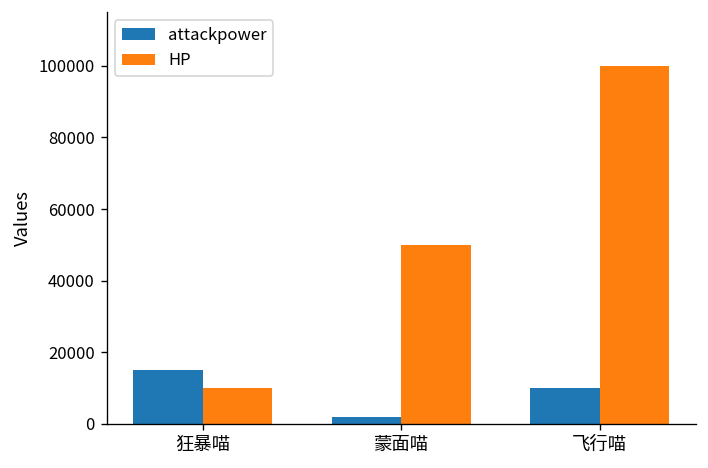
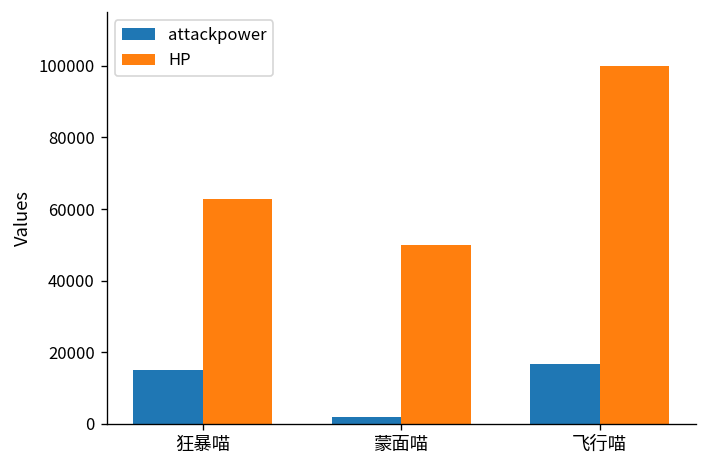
HP, 狂暴喵: 10000 -> 63000
attackpower, 飞行喵: 10000 -> 17000
